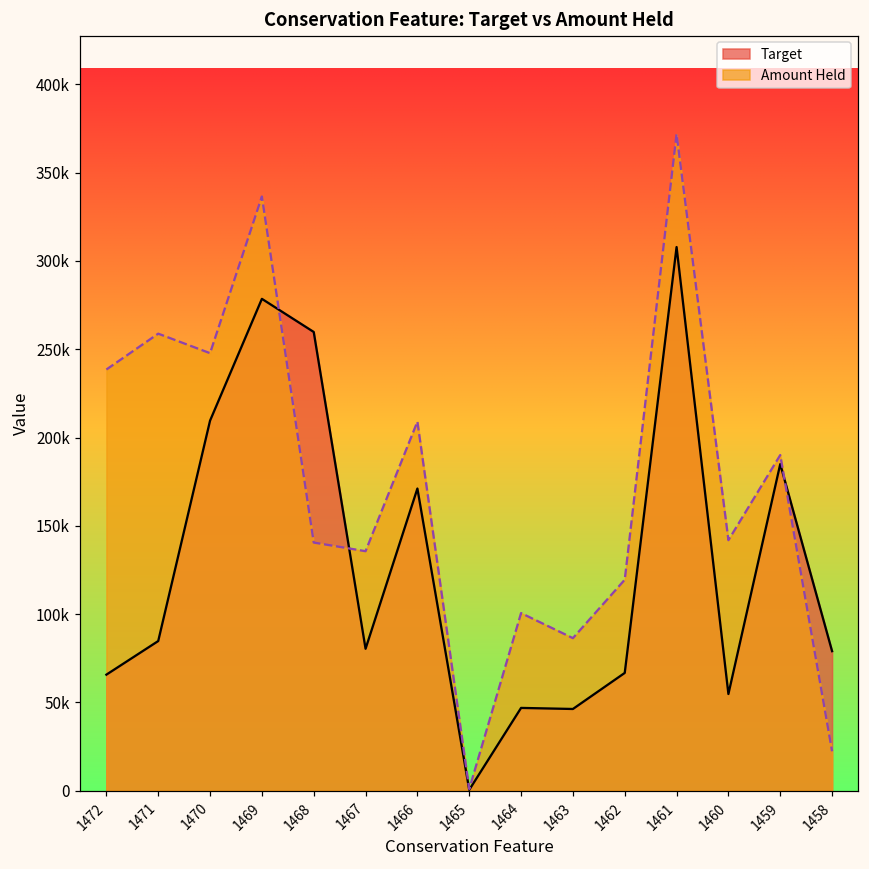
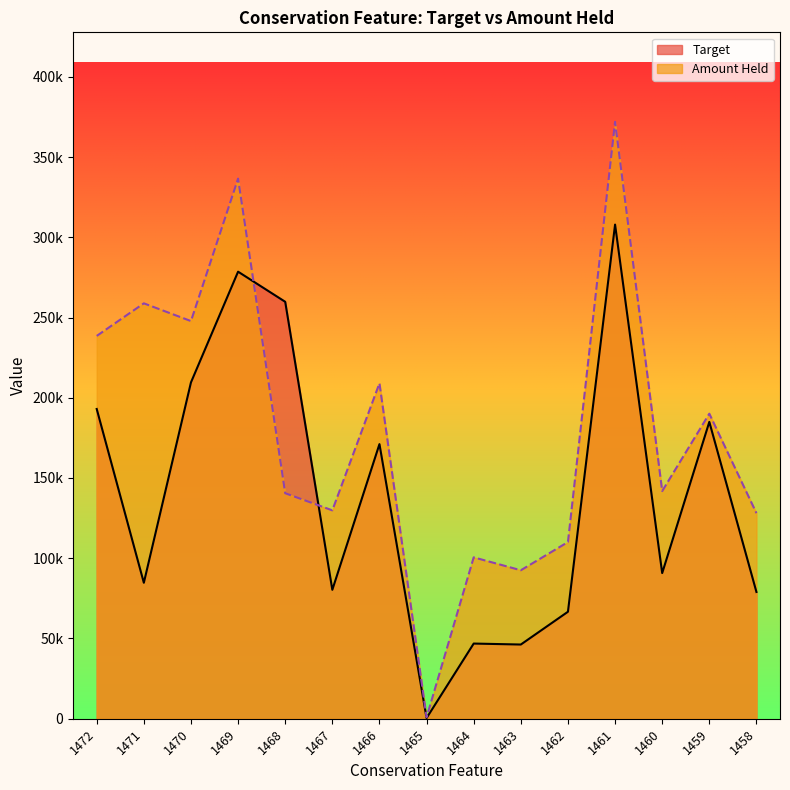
Target, 1472: 66000 -> 193000
Amount Held, 1467: 136000 -> 130000
Amount Held, 1463: 86000 -> 93000
Amount Held, 1462: 119000 -> 110000
Target, 1460: 55000 -> 91000
Amount Held, 1458: 22000 -> 128000
